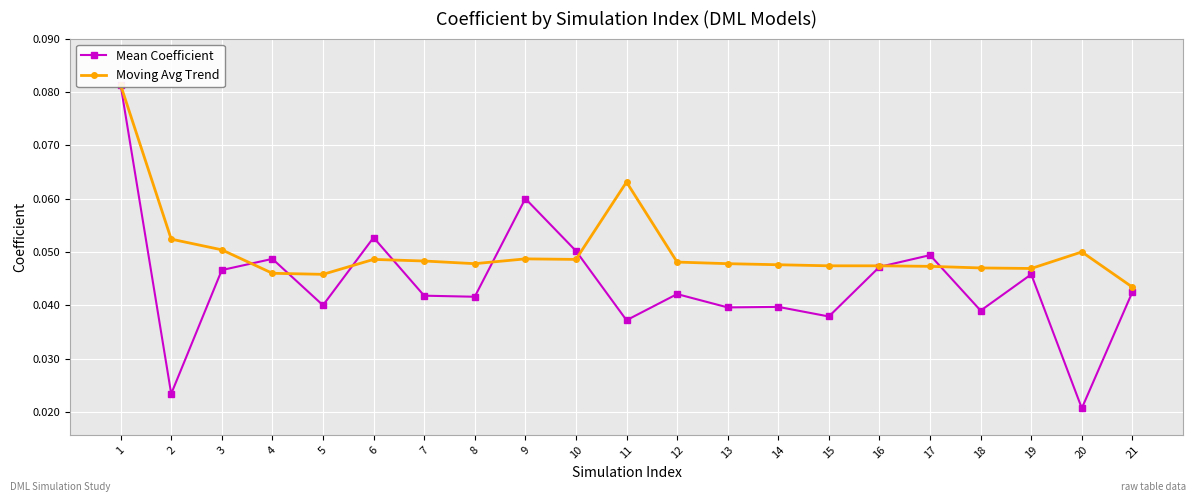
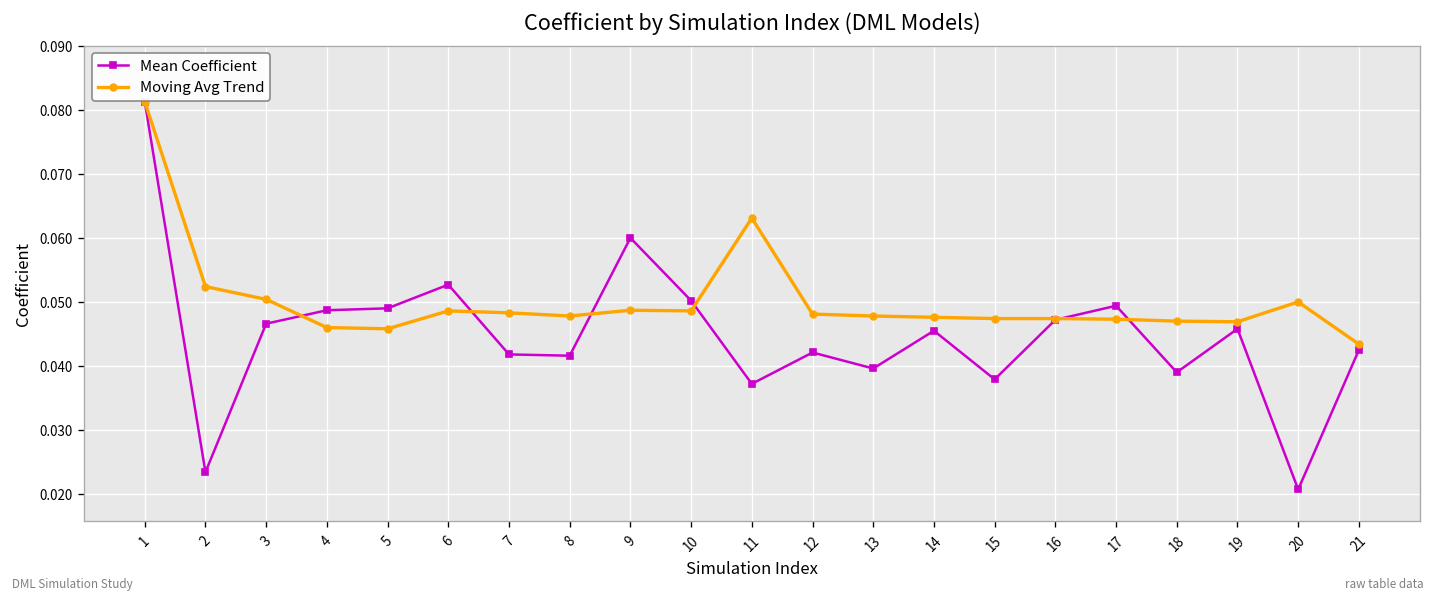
Mean Coefficient, 5: 0.040 -> 0.049
Mean Coefficient, 14: 0.040 -> 0.046
